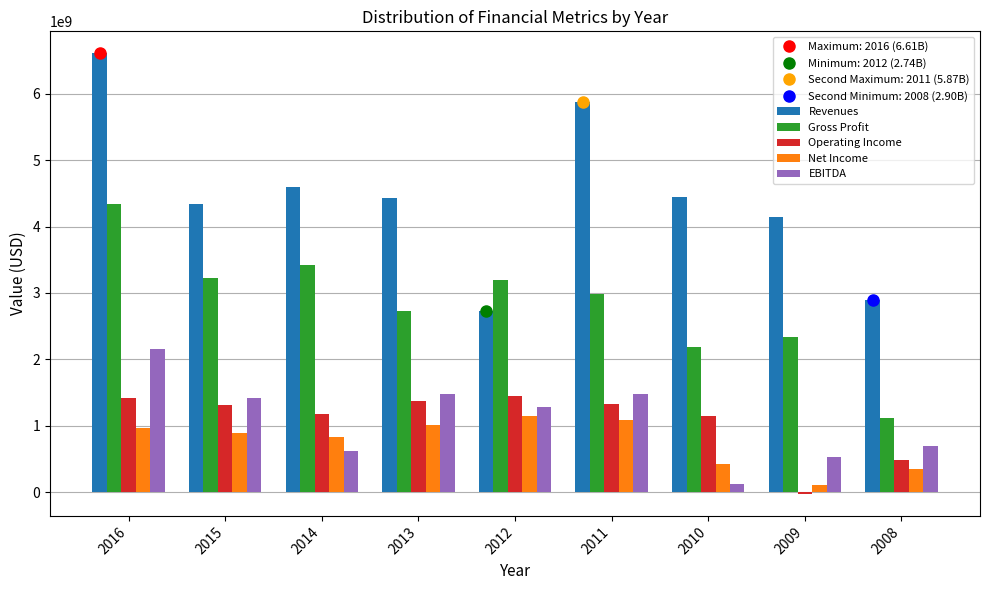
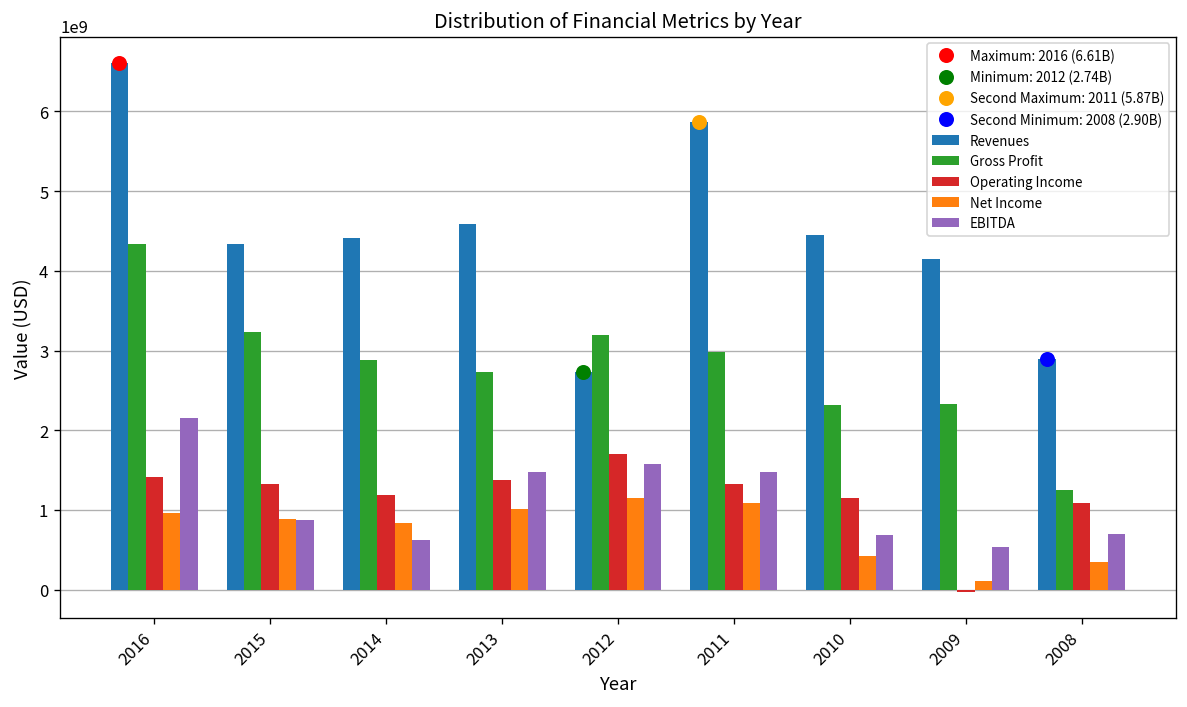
EBITDA, 2015: 1400000000 -> 900000000
Revenues, 2014: 4600000000 -> 4400000000
Gross Profit, 2014: 3400000000 -> 2900000000
Revenues, 2013: 4400000000 -> 4600000000
Operating Income, 2012: 1500000000 -> 1700000000
EBITDA, 2012: 1300000000 -> 1600000000
Gross Profit, 2010: 2200000000 -> 2300000000
EBITDA, 2010: 100000000 -> 700000000
Gross Profit, 2008: 1100000000 -> 1300000000
Operating Income, 2008: 500000000 -> 1100000000
